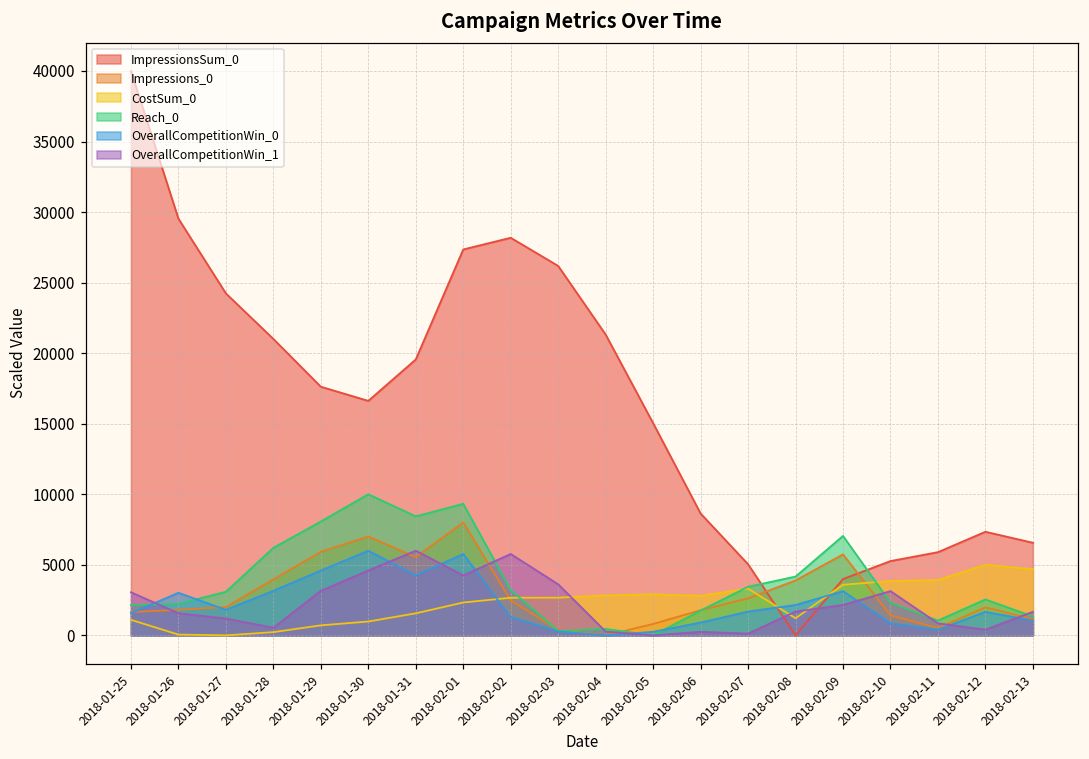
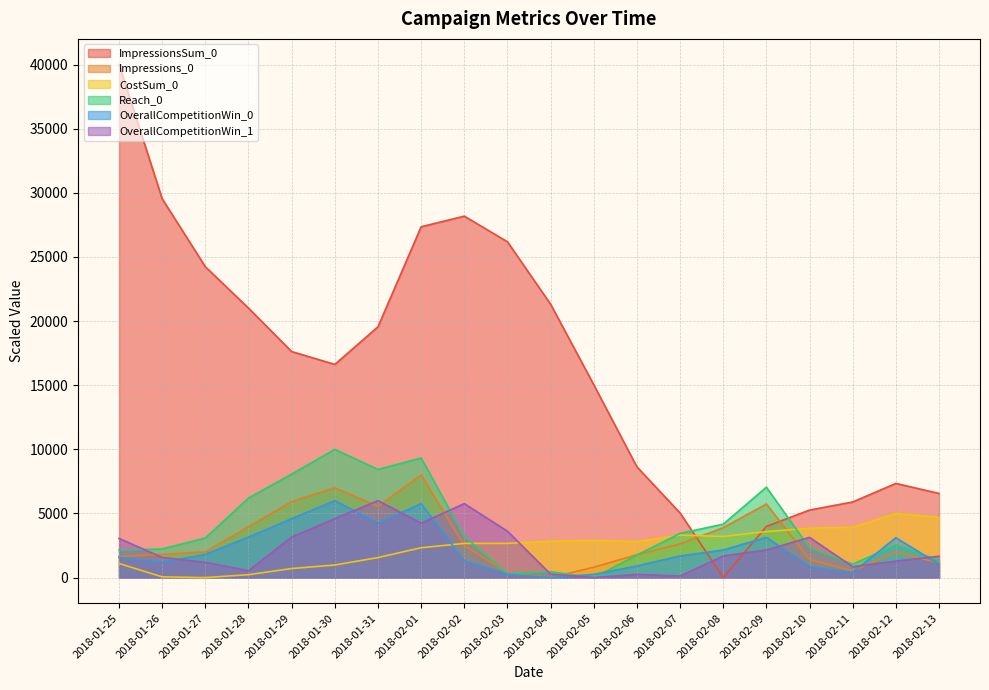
OverallCompetitionWin_0, 2018-01-26: 3000 -> 1200
CostSum_0, 2018-02-08: 1200 -> 3200
OverallCompetitionWin_0, 2018-02-12: 1700 -> 3100
OverallCompetitionWin_1, 2018-02-12: 400 -> 1300
